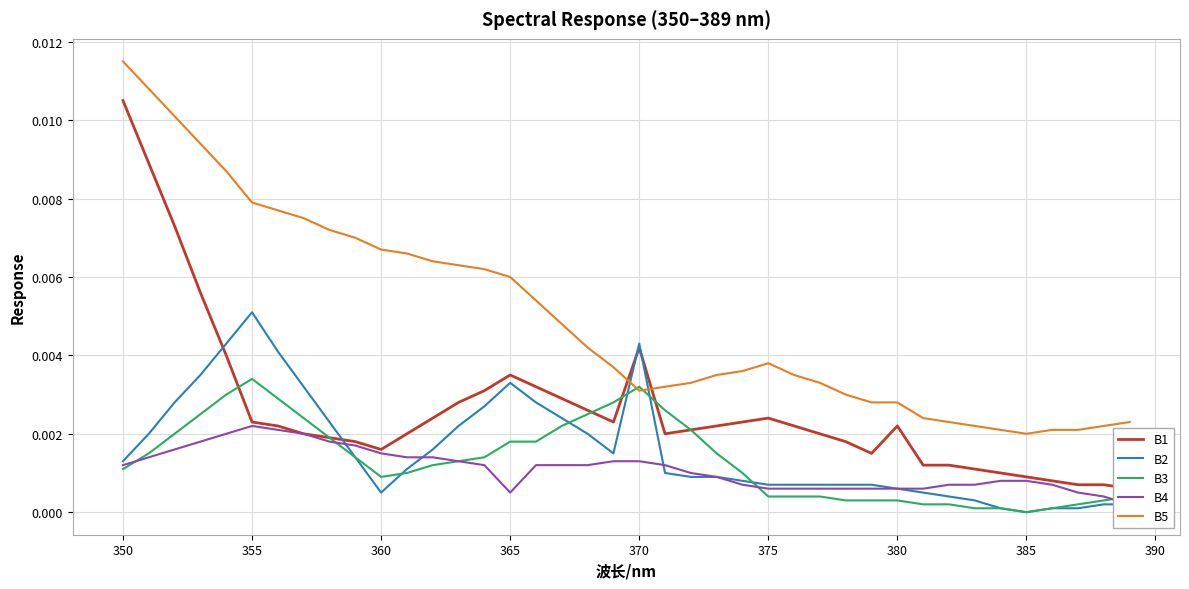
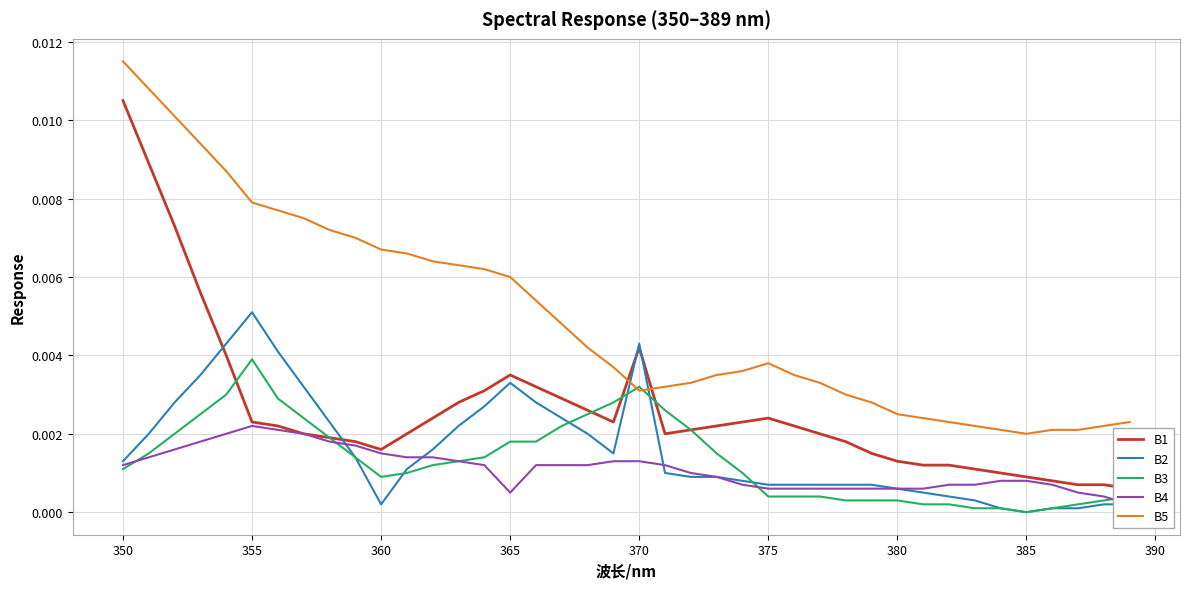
B3, 355: 0.0034 -> 0.0039
B2, 360: 0.0005 -> 0.0002
B1, 380: 0.0022 -> 0.0013
B5, 380: 0.0028 -> 0.0025
